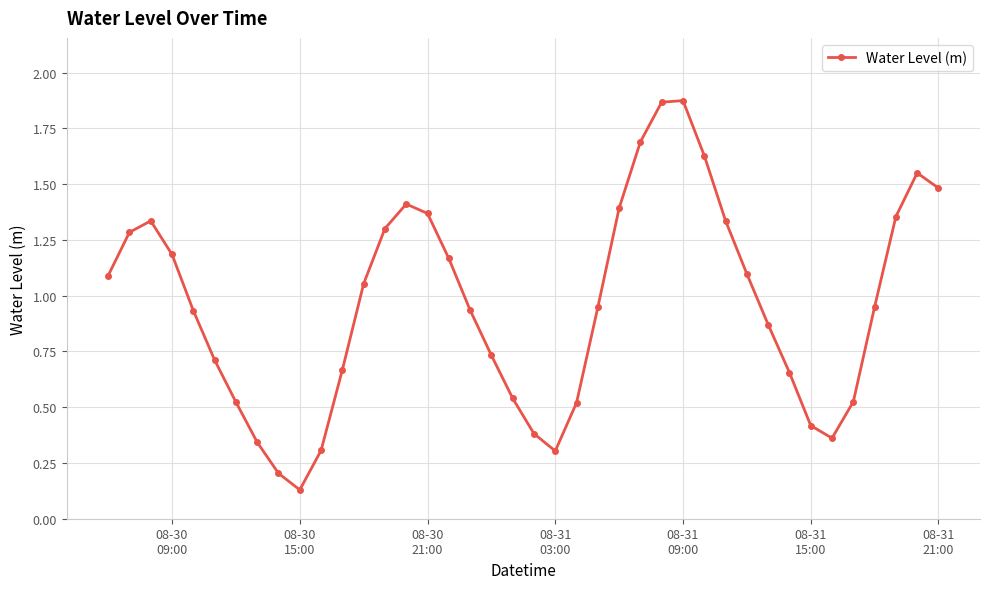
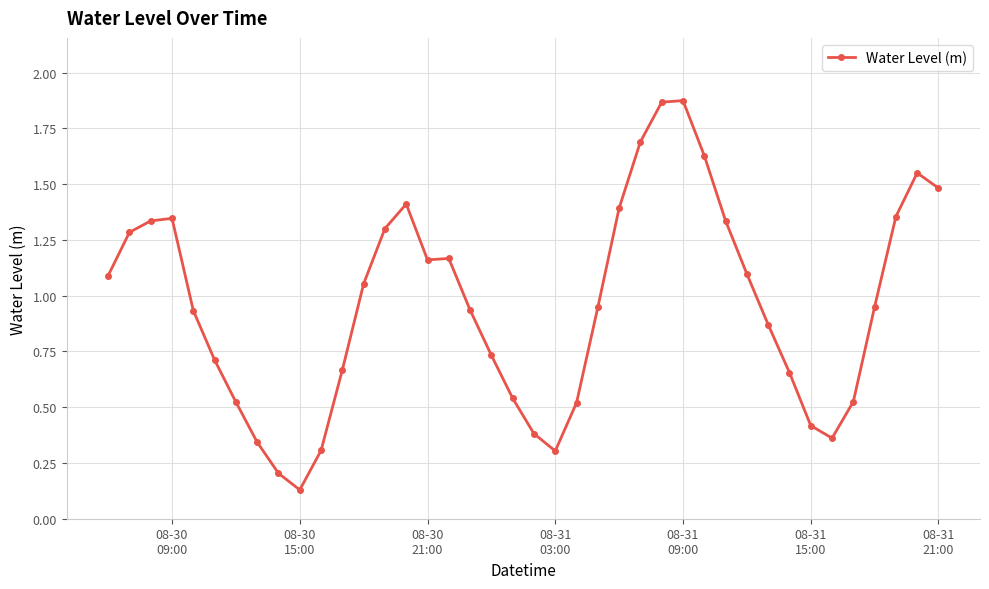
08-30 09:00: 1.18 -> 1.35
08-30 21:00: 1.37 -> 1.16
